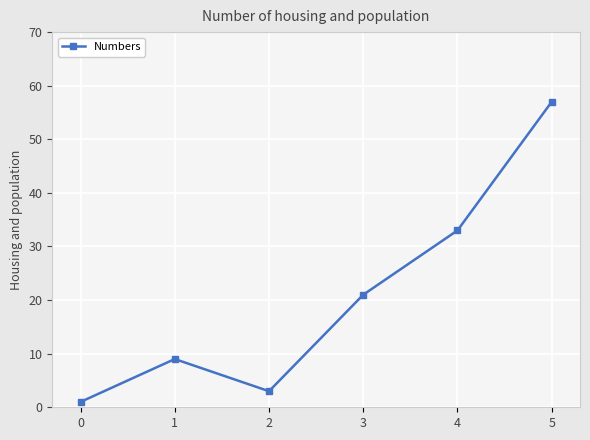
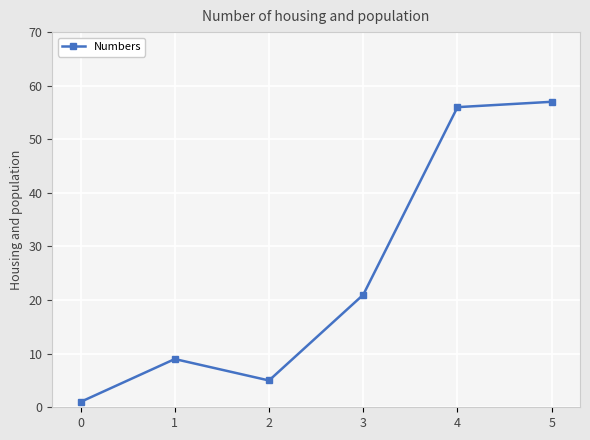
2: 3 -> 5
4: 33 -> 56
